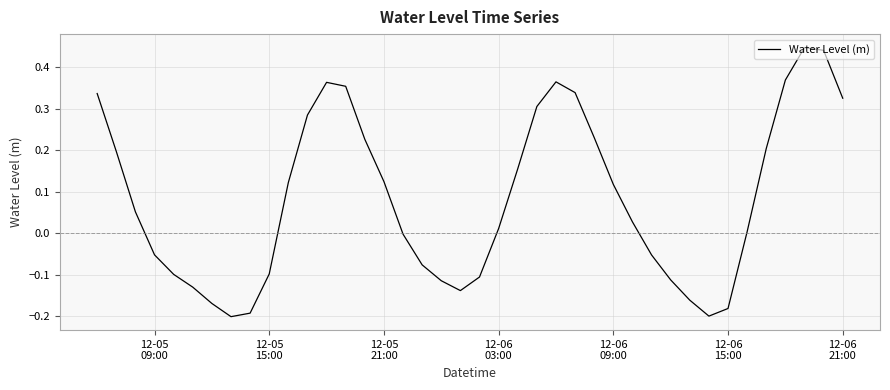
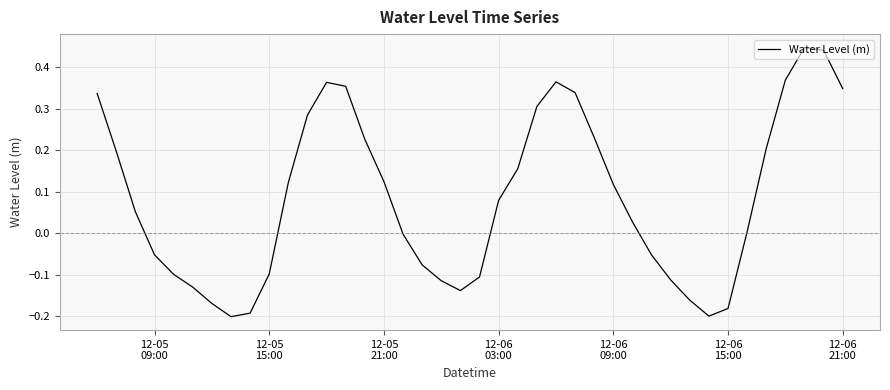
12-06 03:00: 0.01 -> 0.08
12-06 21:00: 0.33 -> 0.35
